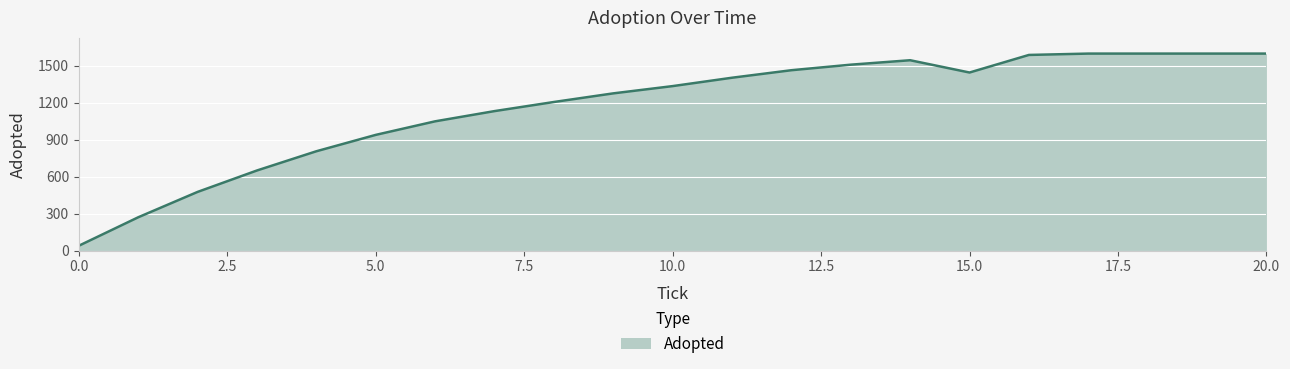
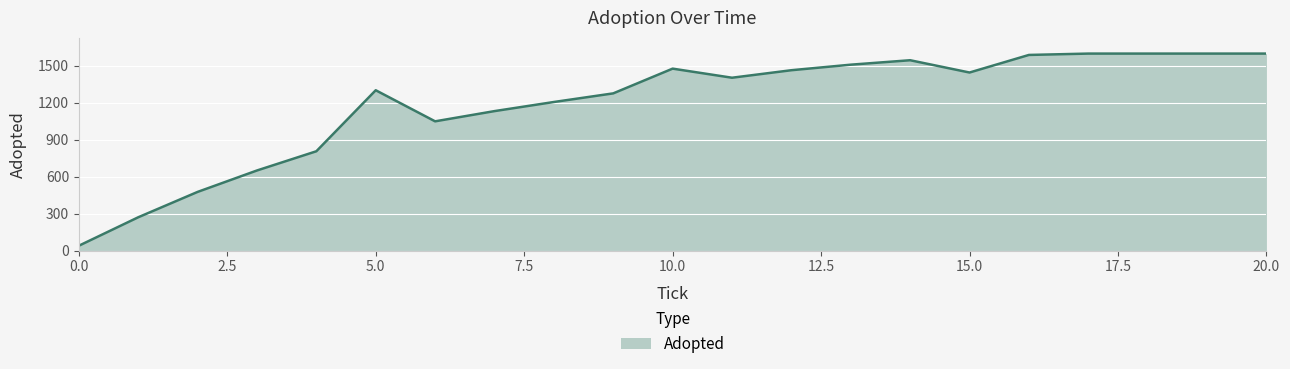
5.0: 940 -> 1300
10.0: 1340 -> 1480
